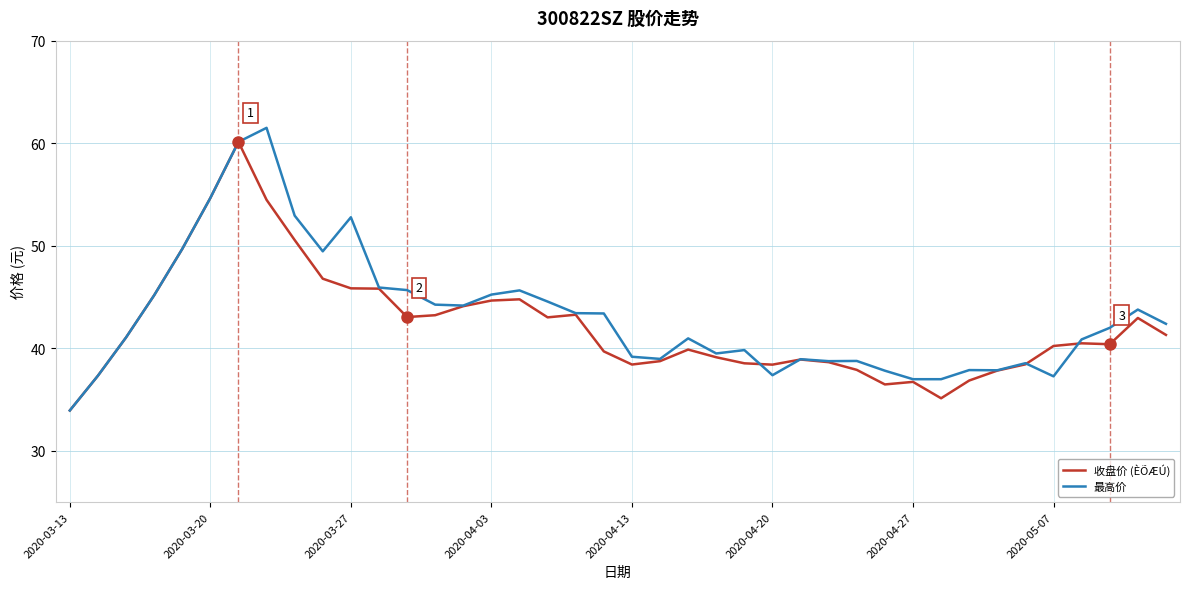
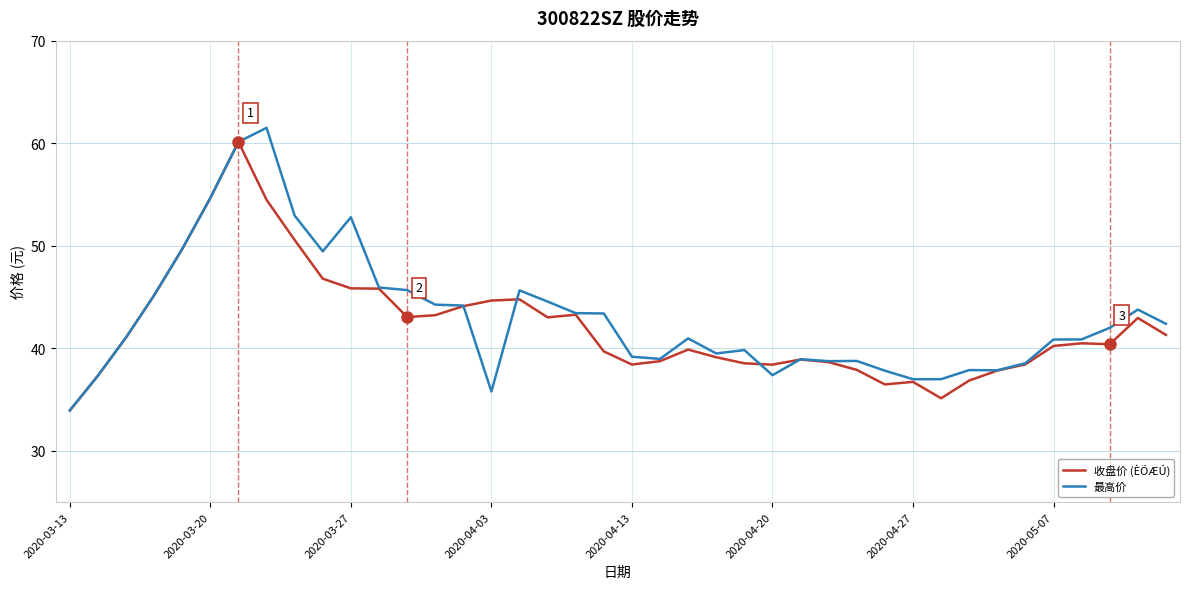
最高价, 2020-04-03: 45.2 -> 35.8
最高价, 2020-05-07: 37.3 -> 40.9
